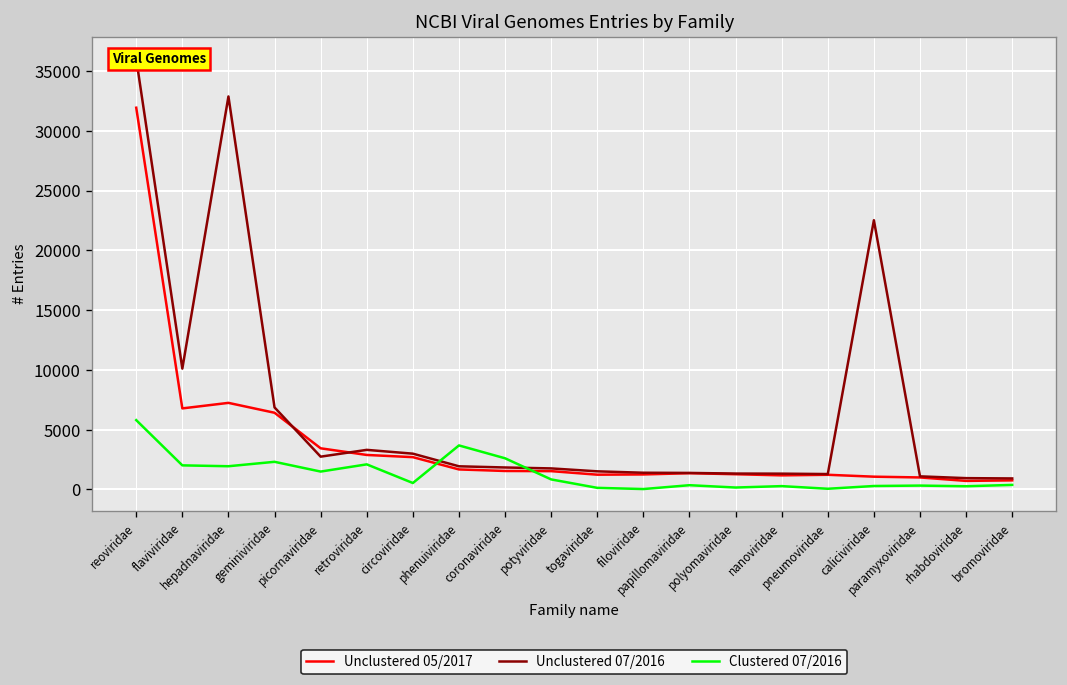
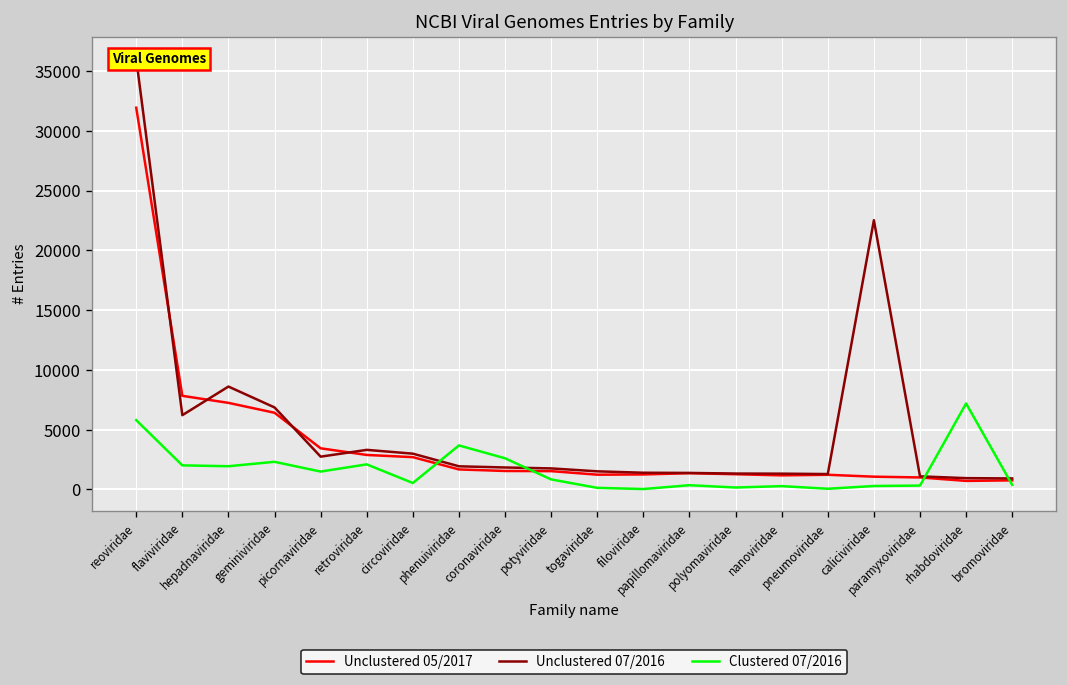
Unclustered 05/2017, flaviviridae: 7000 -> 8000
Unclustered 07/2016, flaviviridae: 10000 -> 6000
Unclustered 07/2016, hepadnaviridae: 33000 -> 9000
Clustered 07/2016, rhabdoviridae: 0 -> 7000
